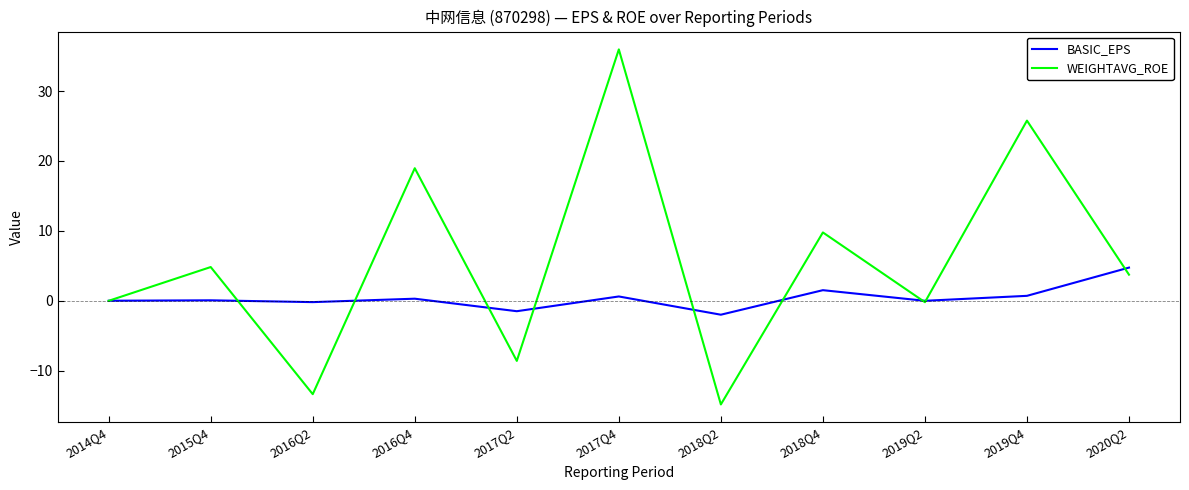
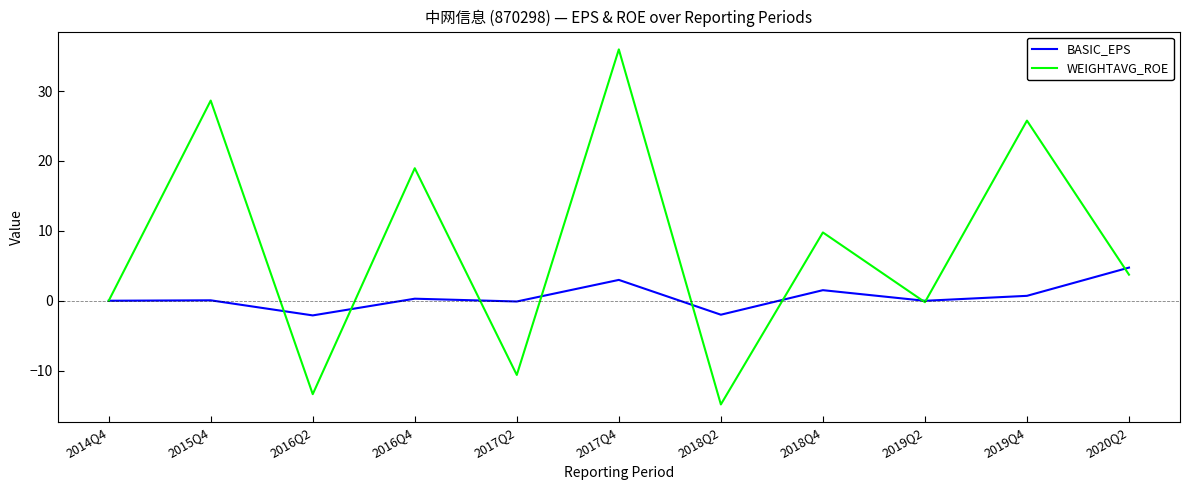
WEIGHTAVG_ROE, 2015Q4: 5 -> 29
BASIC_EPS, 2016Q2: 0 -> -2
BASIC_EPS, 2017Q2: -2 -> 0
WEIGHTAVG_ROE, 2017Q2: -9 -> -11
BASIC_EPS, 2017Q4: 1 -> 3
